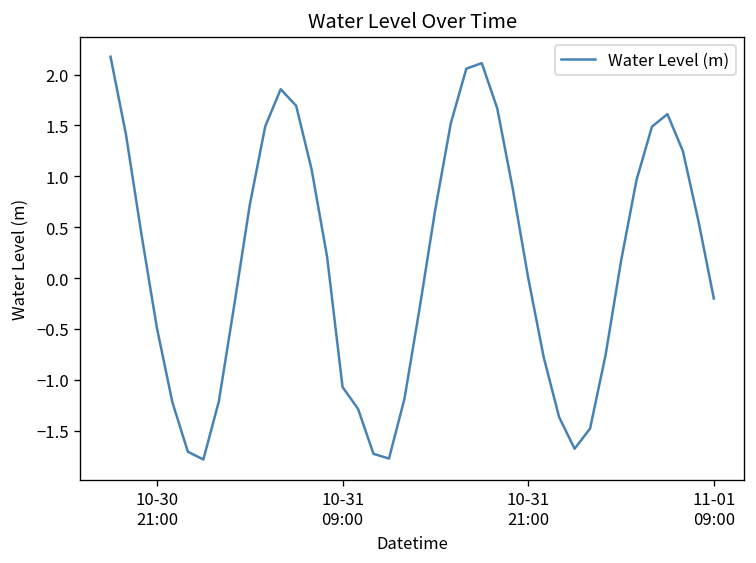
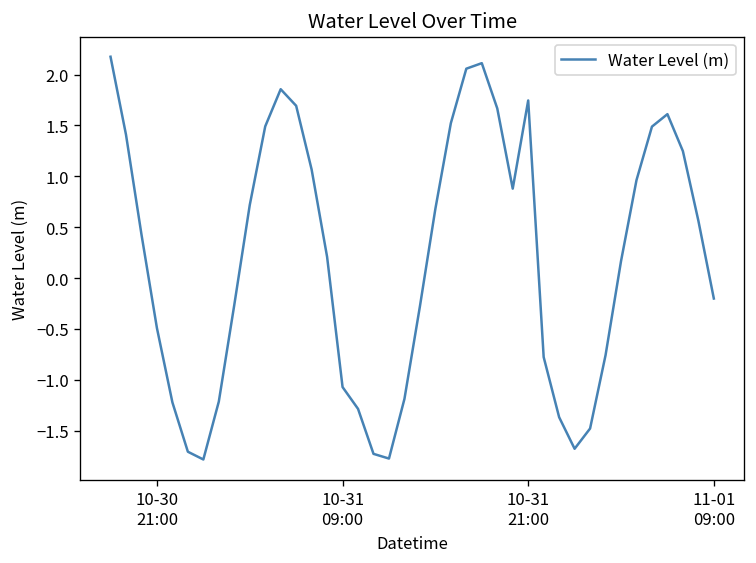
10-31 21:00: 0.0 -> 1.7
